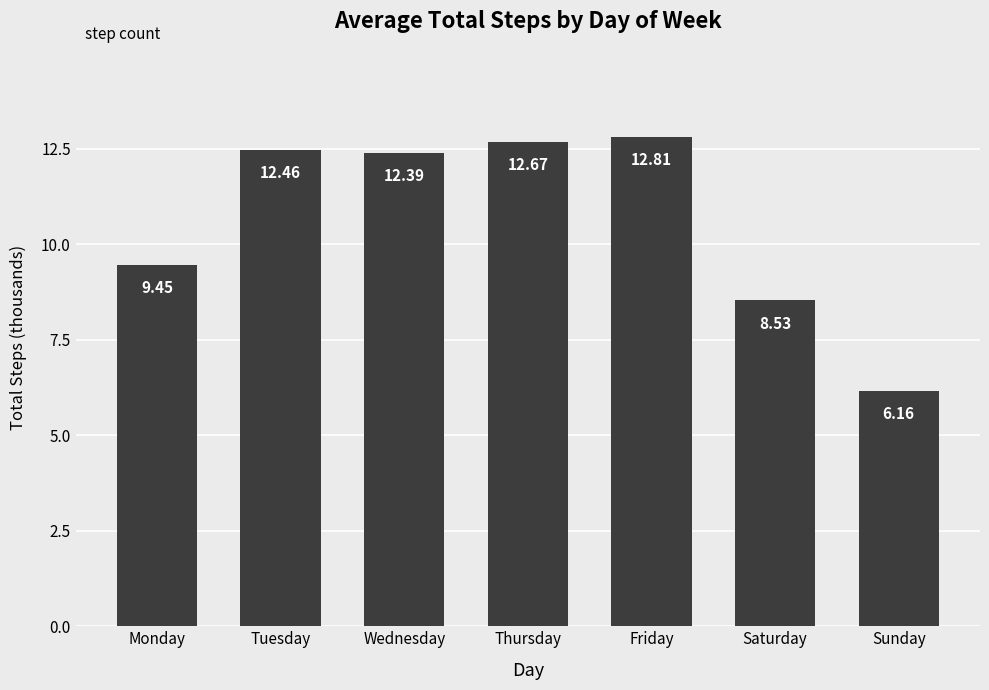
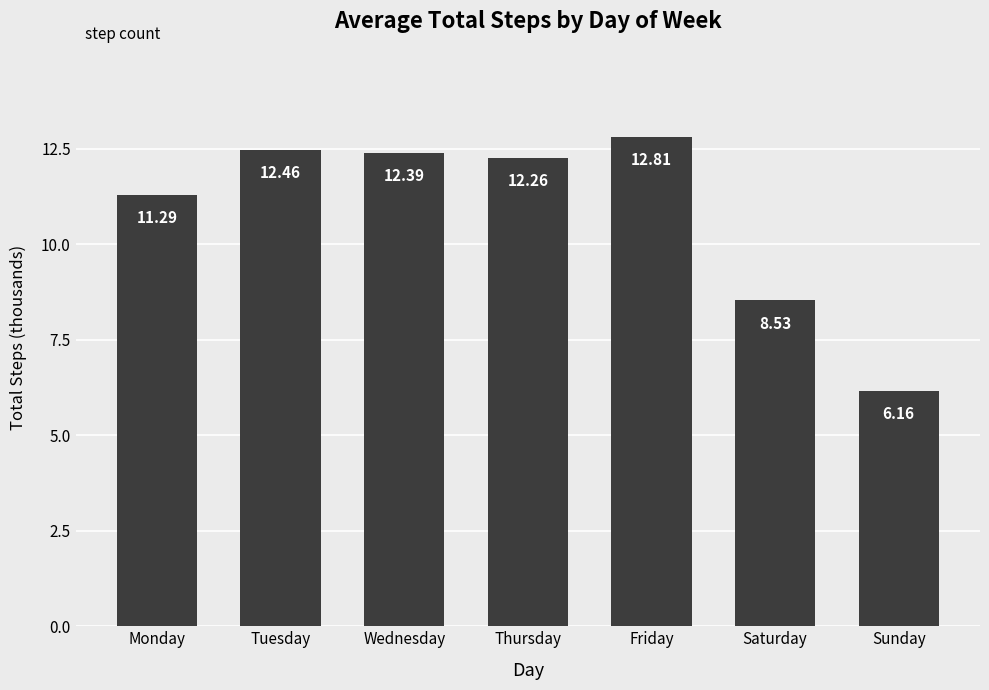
Monday: 9.45 -> 11.29
Thursday: 12.67 -> 12.26
